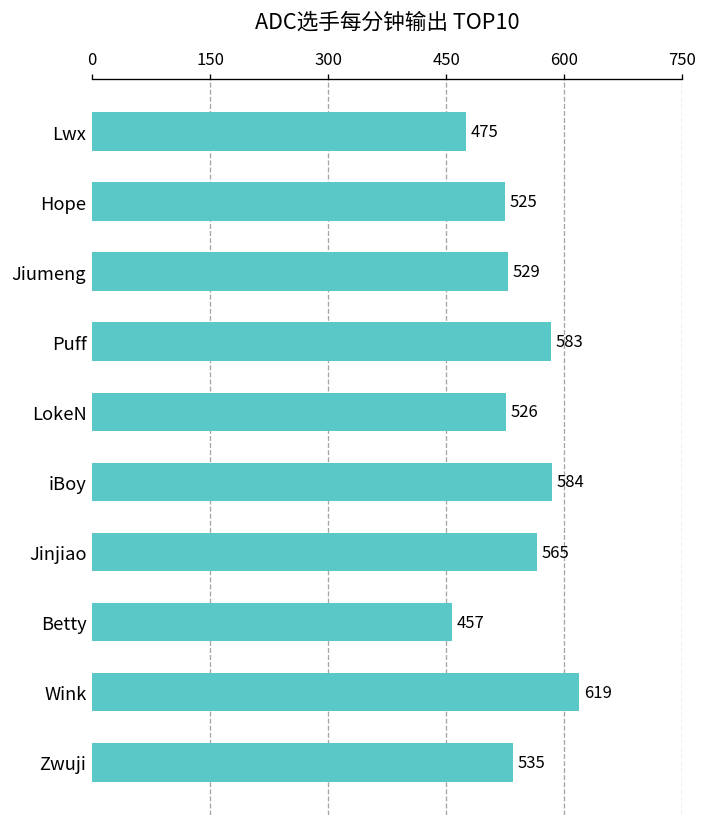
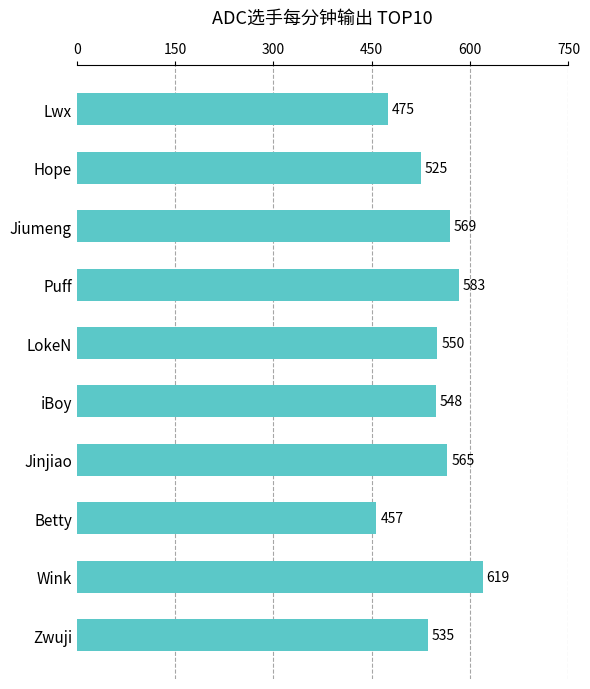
Jiumeng: 529 -> 569
LokeN: 526 -> 550
iBoy: 584 -> 548
